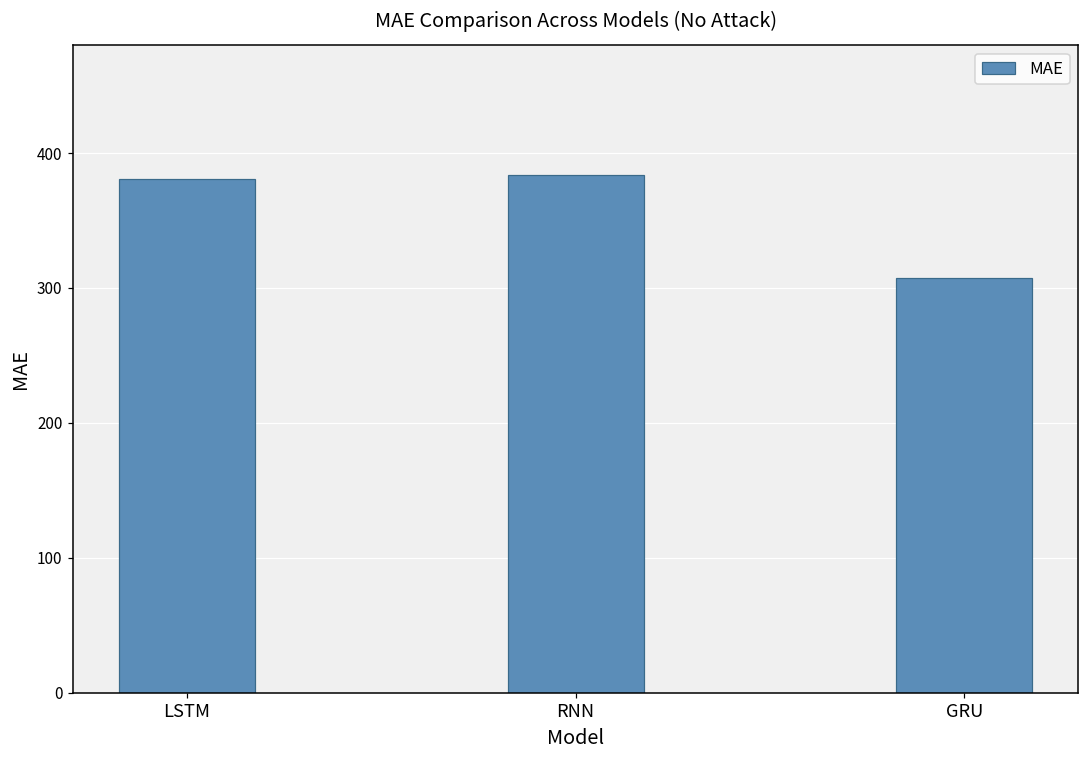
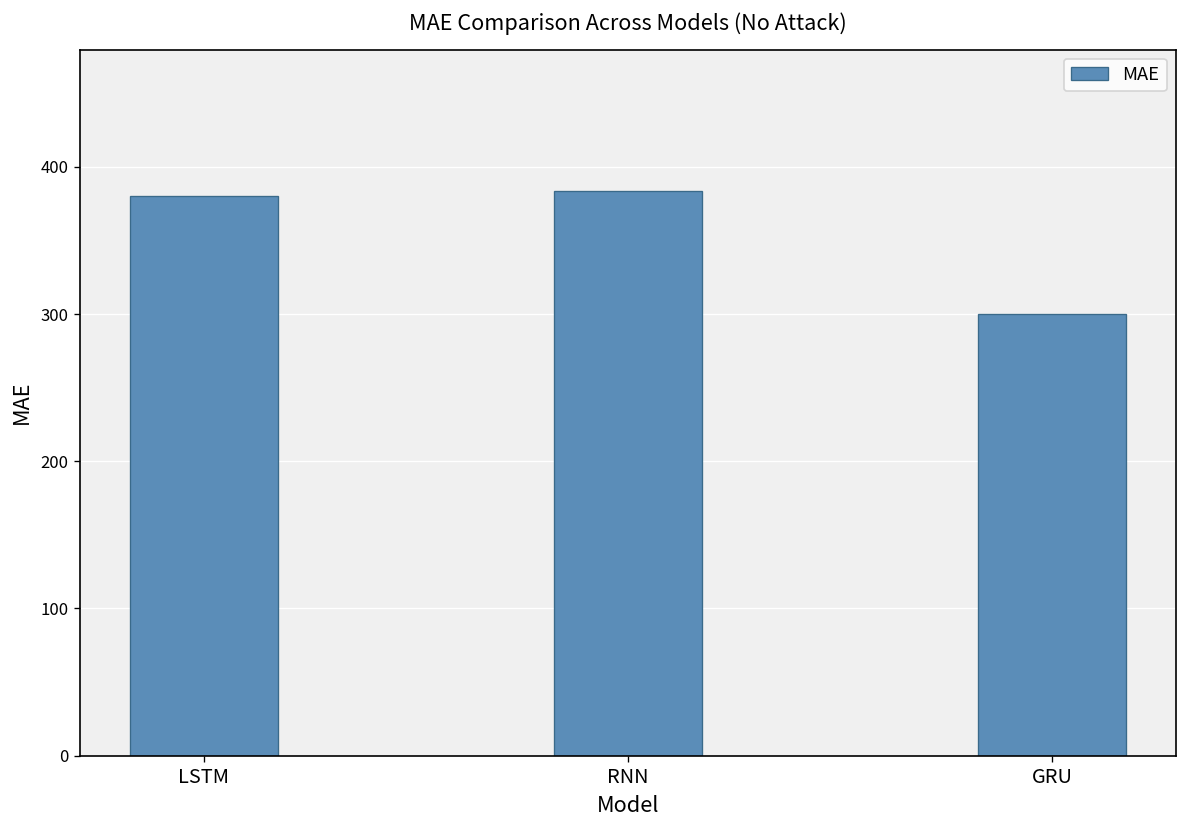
GRU: 307 -> 300
